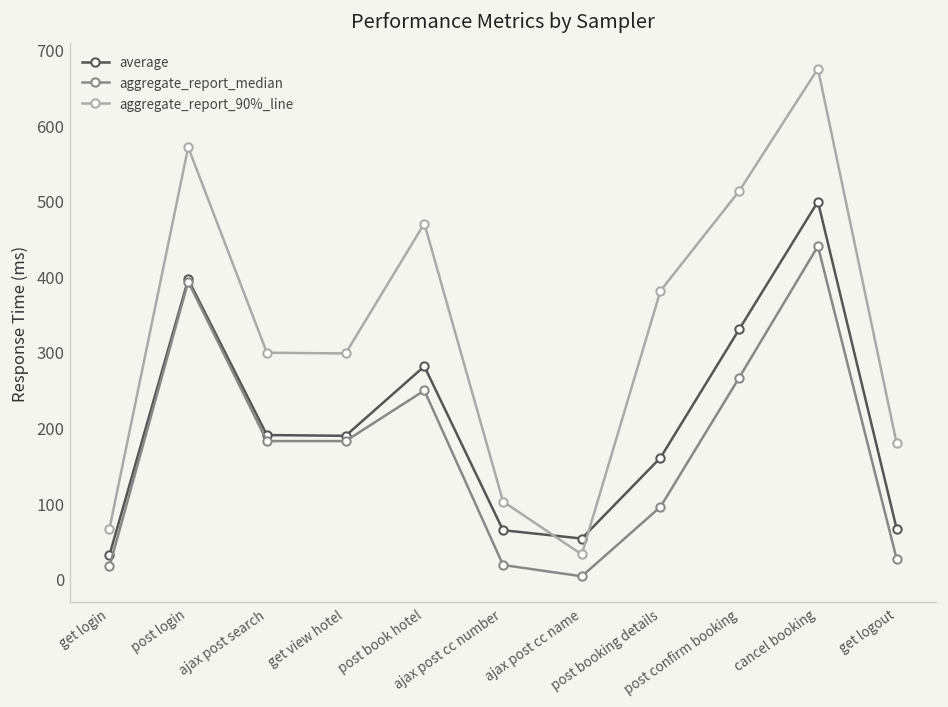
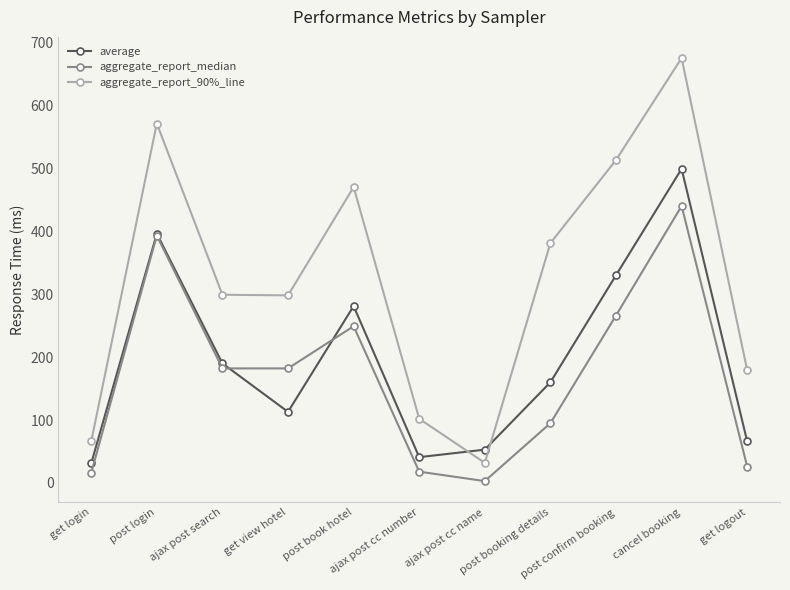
average, get view hotel: 190 -> 110
average, ajax post cc number: 60 -> 40
